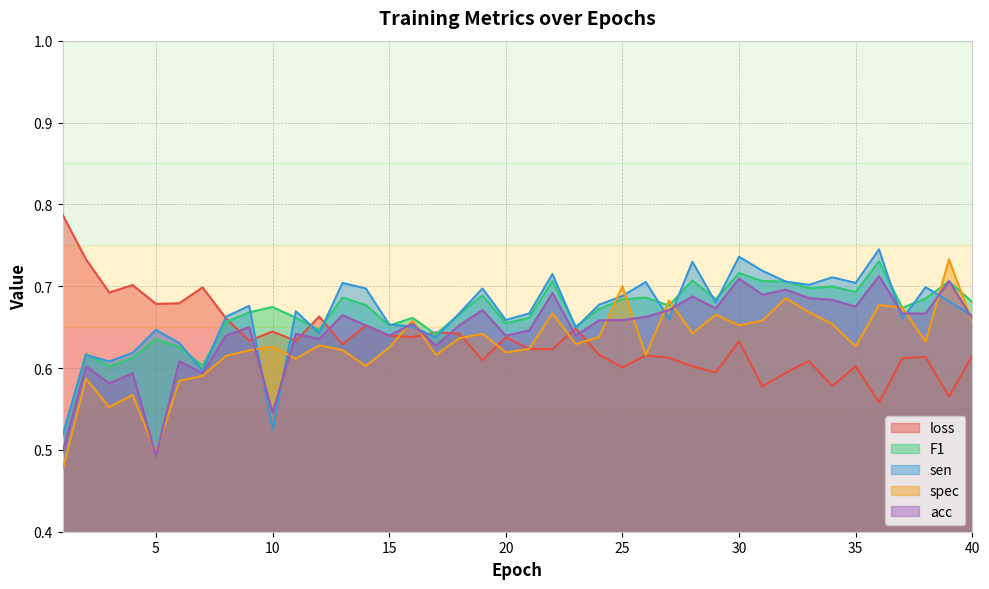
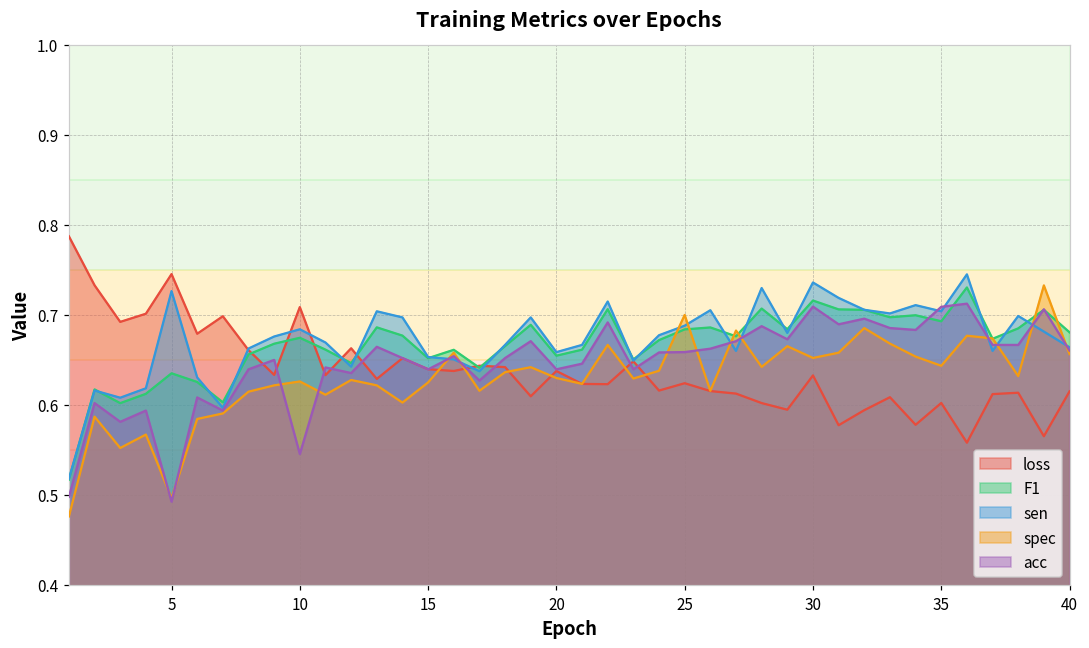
loss, 5: 0.68 -> 0.75
sen, 5: 0.65 -> 0.73
loss, 10: 0.64 -> 0.71
sen, 10: 0.53 -> 0.68
spec, 20: 0.62 -> 0.63
loss, 25: 0.60 -> 0.62
spec, 35: 0.63 -> 0.64
acc, 35: 0.68 -> 0.71
